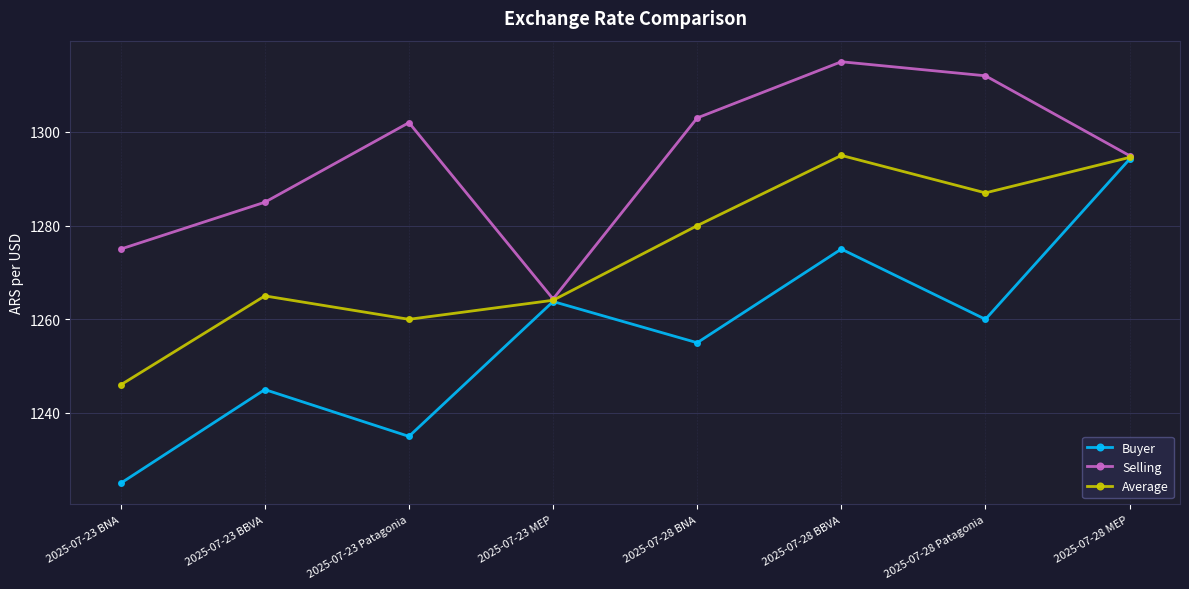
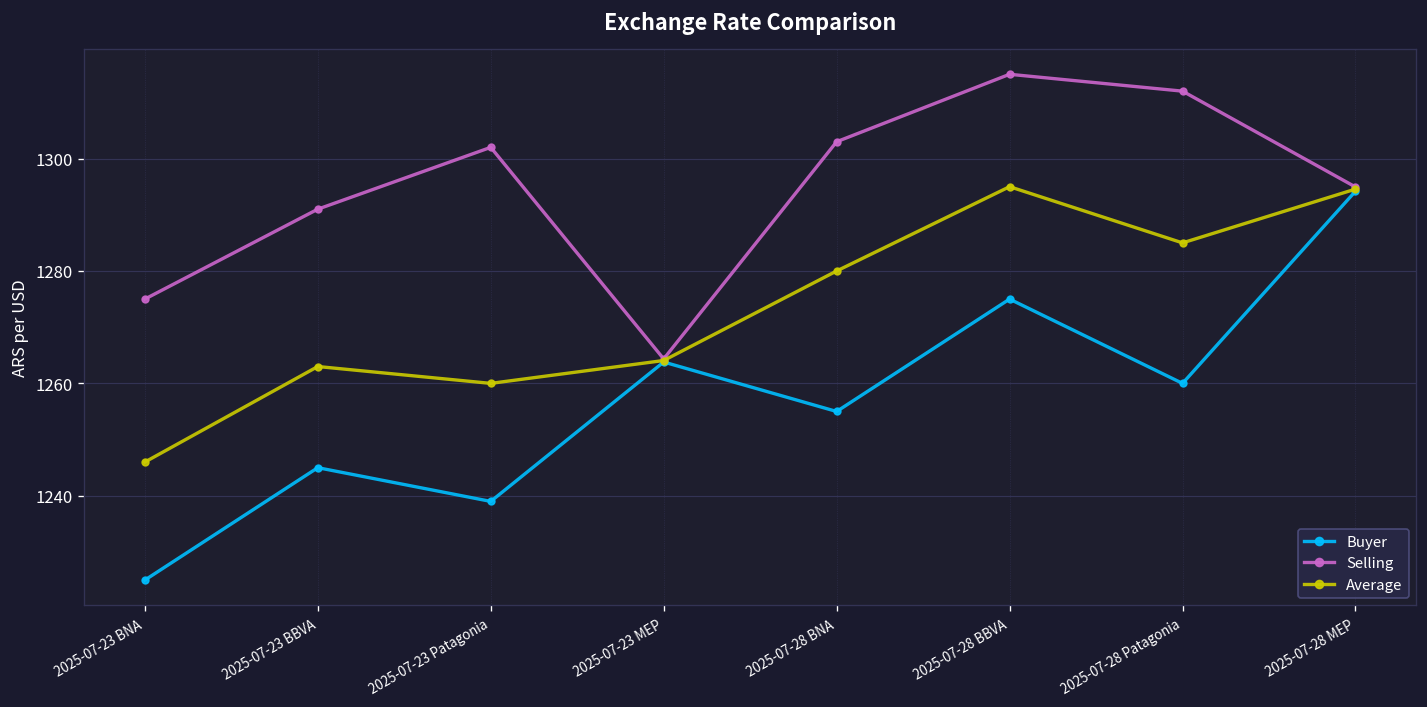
Selling, 2025-07-23 BBVA: 1285 -> 1291
Average, 2025-07-23 BBVA: 1265 -> 1263
Buyer, 2025-07-23 Patagonia: 1235 -> 1239
Average, 2025-07-28 Patagonia: 1287 -> 1285
